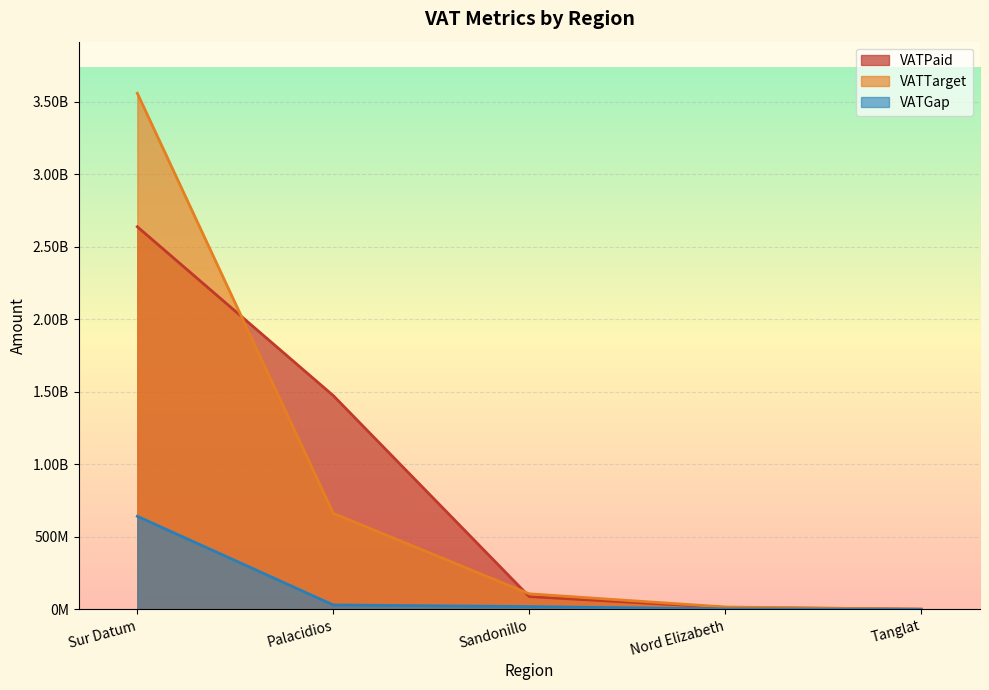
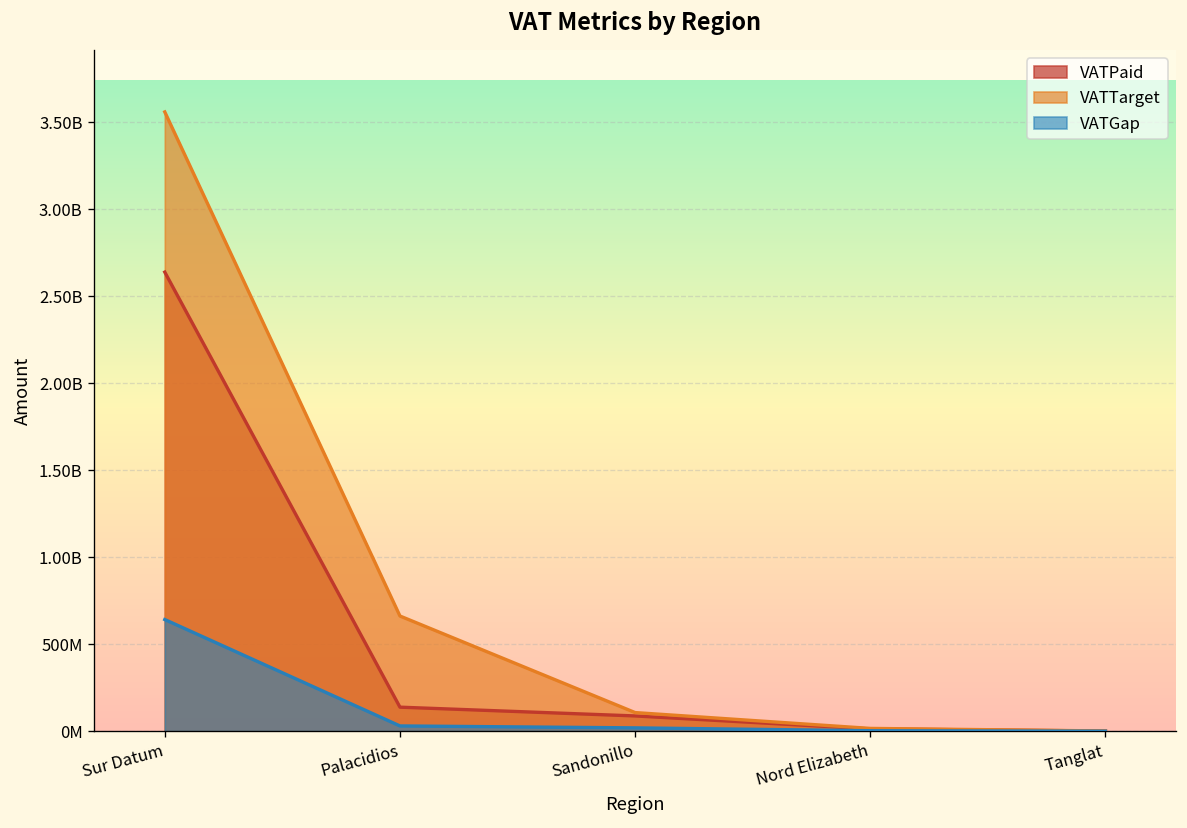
VATPaid, Palacidios: 1470000000 -> 140000000
